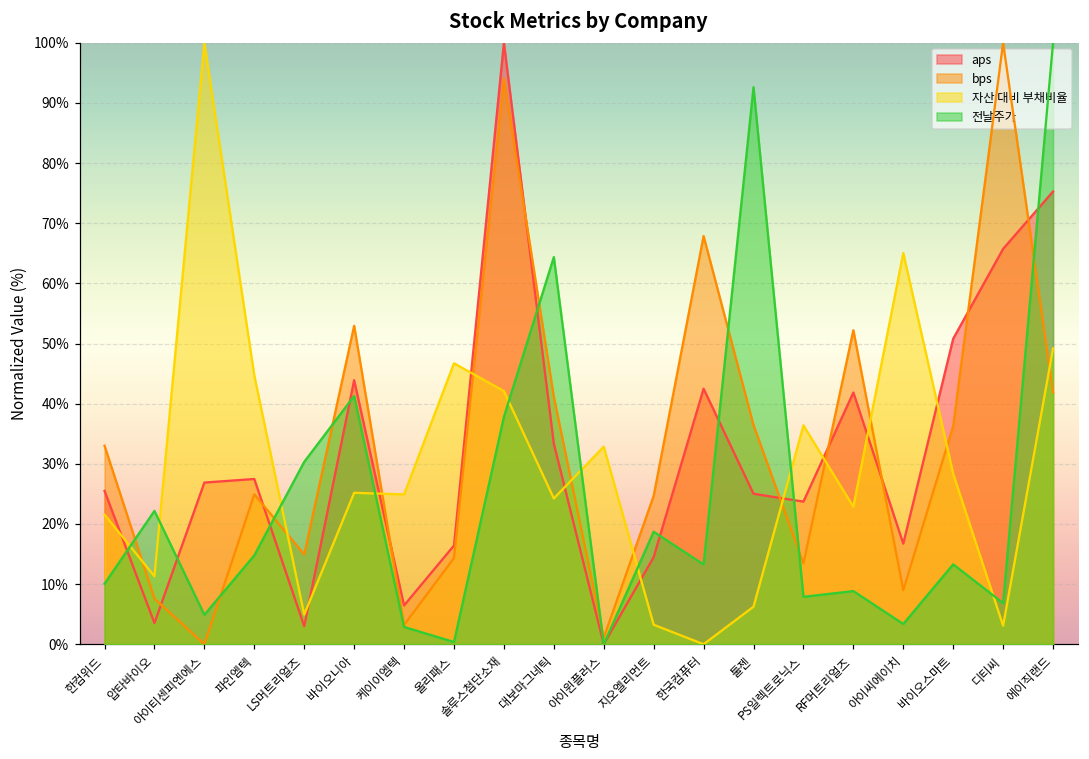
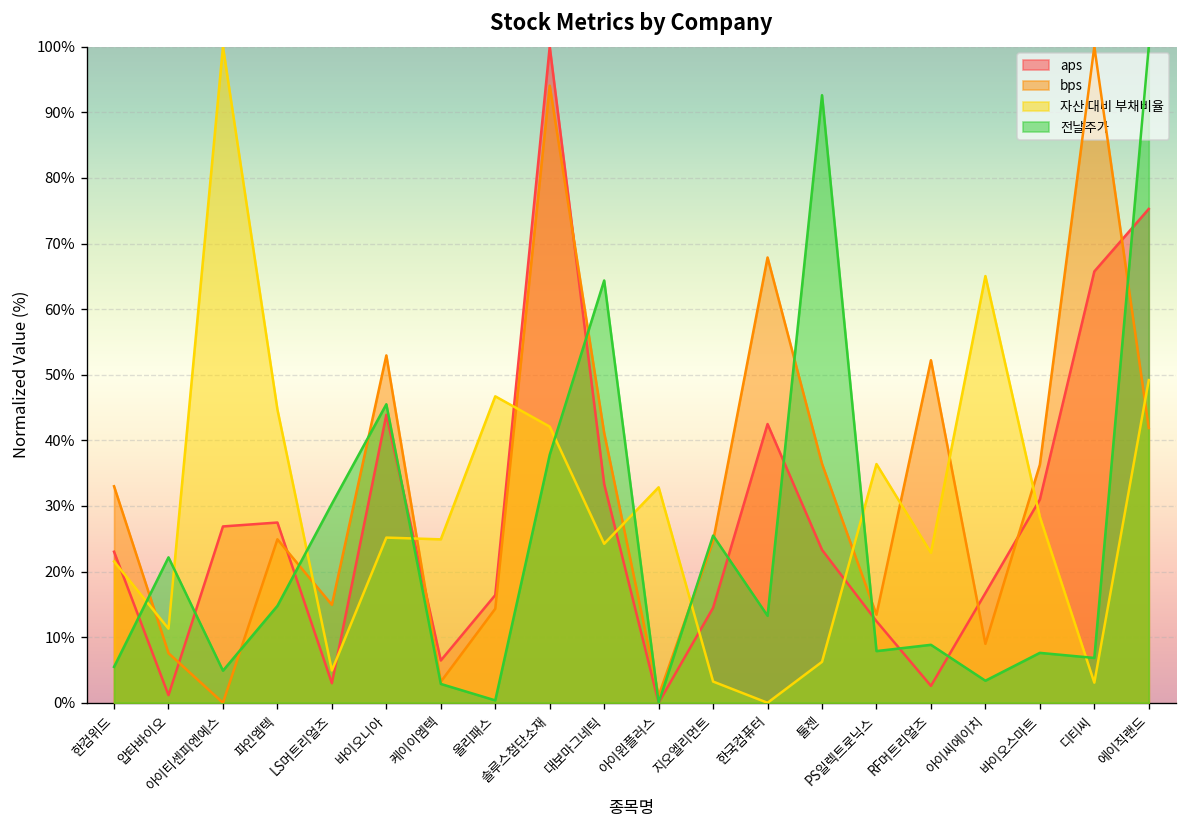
aps, 한컴위드: 25% -> 23%
전날주가, 한컴위드: 10% -> 5%
aps, 압타바이오: 4% -> 1%
전날주가, 바이오니아: 41% -> 46%
전날주가, 지오엘리먼트: 19% -> 25%
aps, 툴젠: 25% -> 23%
aps, PS일렉트로닉스: 24% -> 12%
aps, RF머트리얼즈: 42% -> 3%
aps, 바이오스마트: 51% -> 31%
전날주가, 바이오스마트: 13% -> 8%
